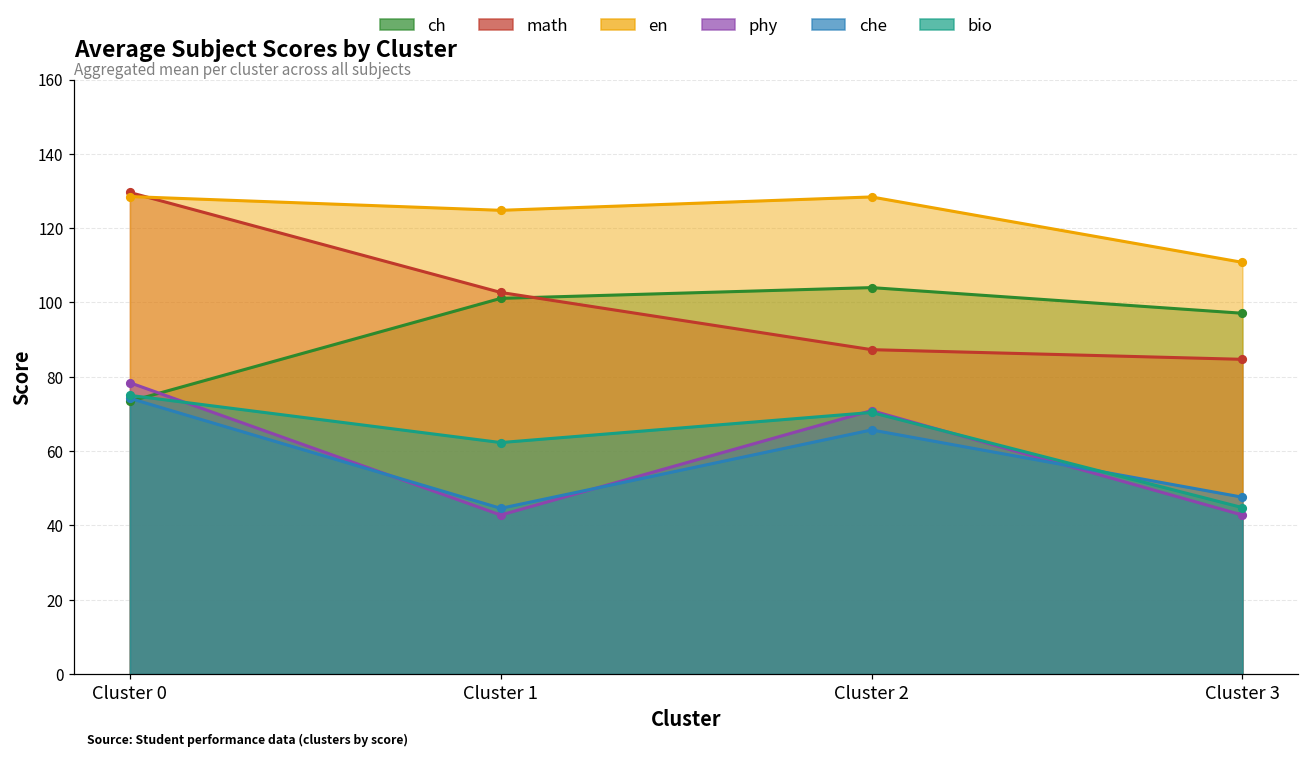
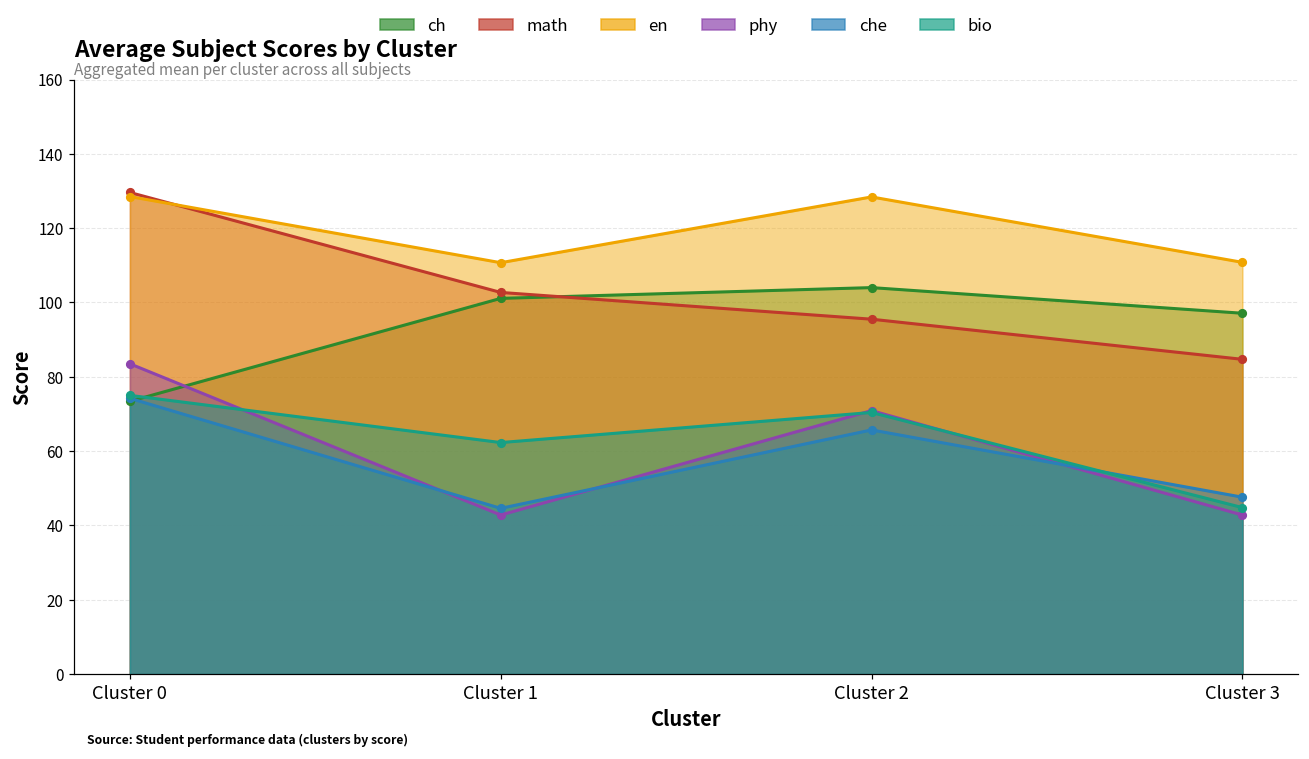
phy, Cluster 0: 78 -> 84
en, Cluster 1: 125 -> 111
math, Cluster 2: 87 -> 96
